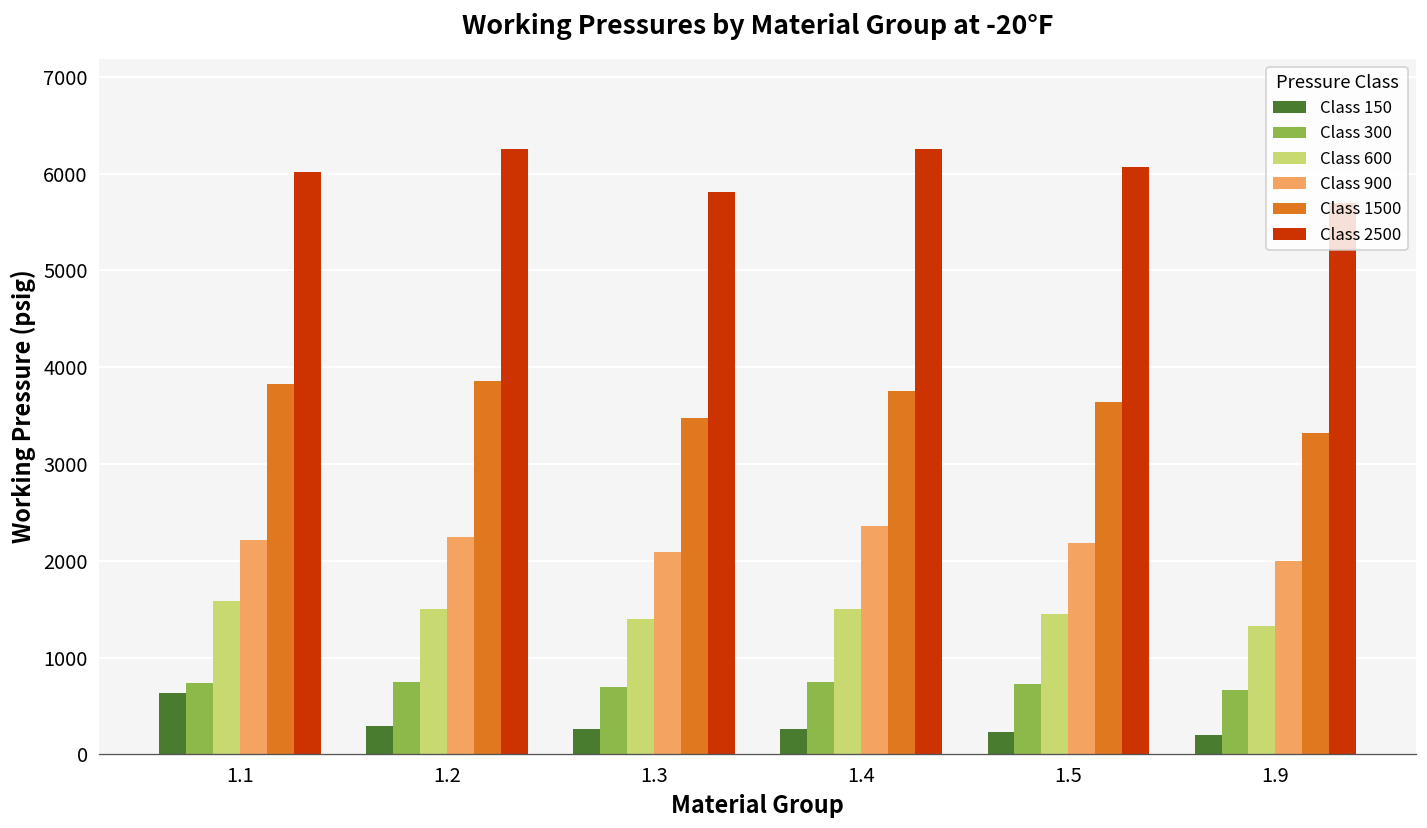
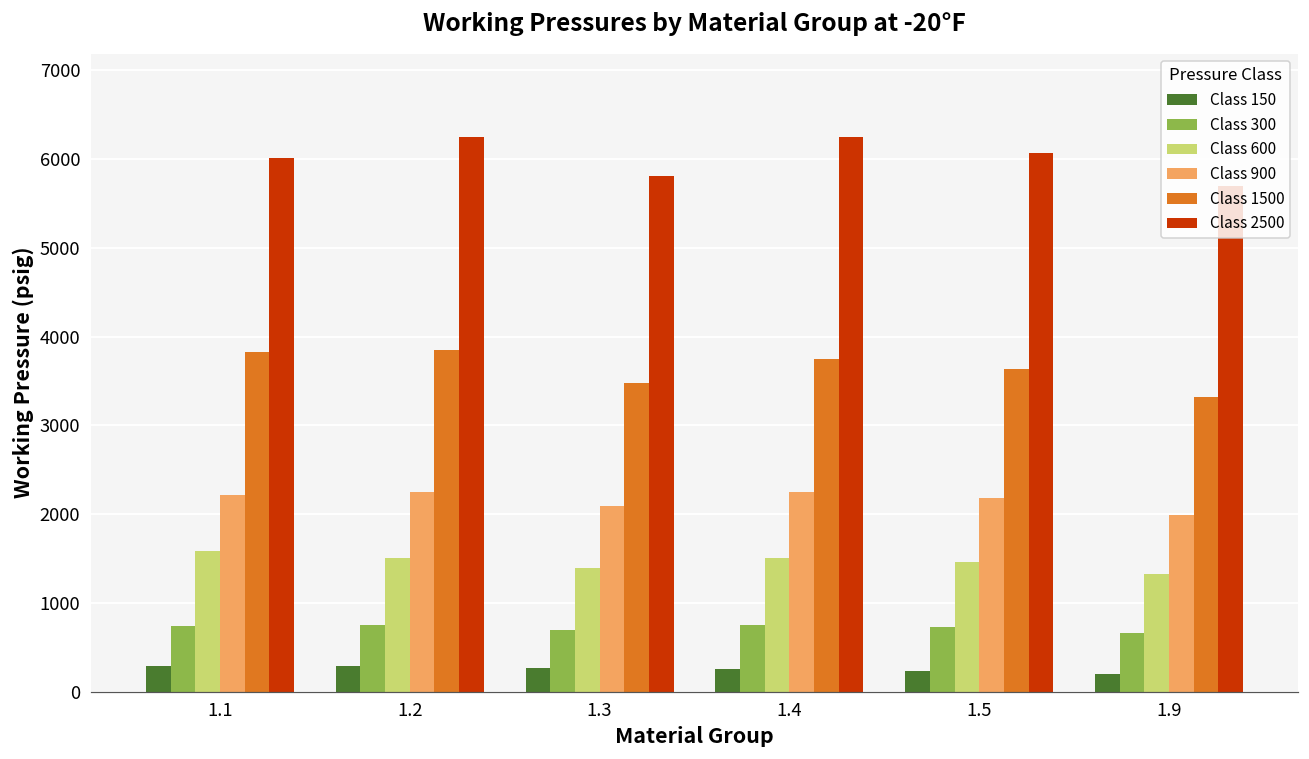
Class 150, 1.1: 600 -> 300
Class 900, 1.4: 2400 -> 2300
